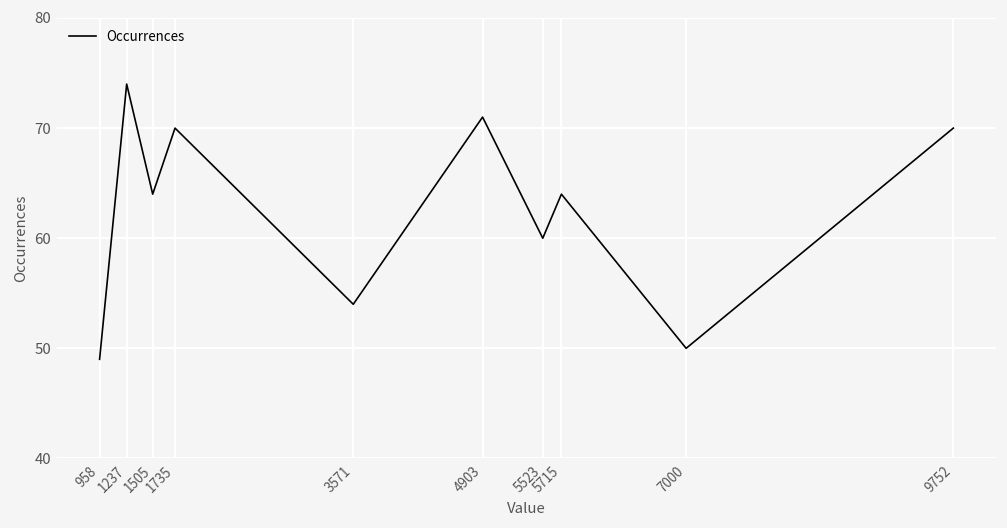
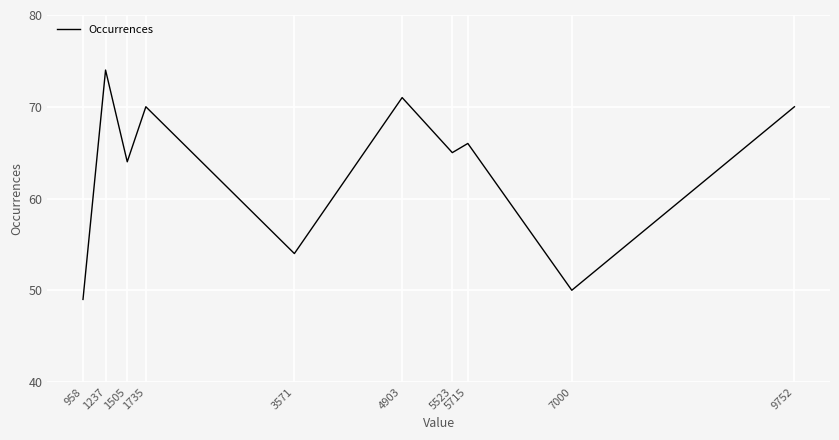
5523: 60 -> 65
5715: 64 -> 66
